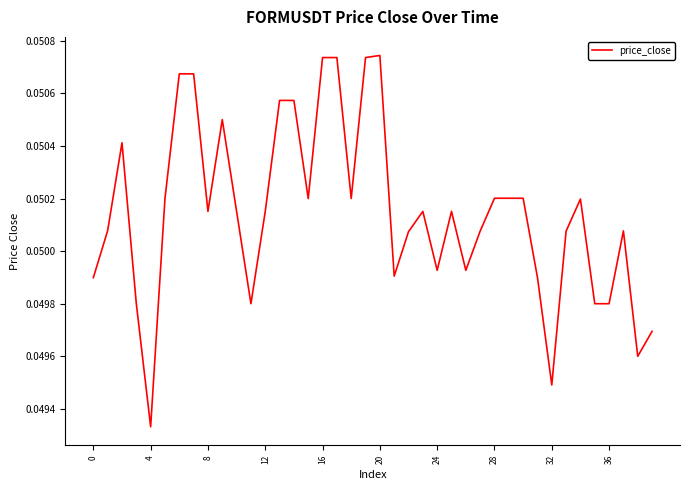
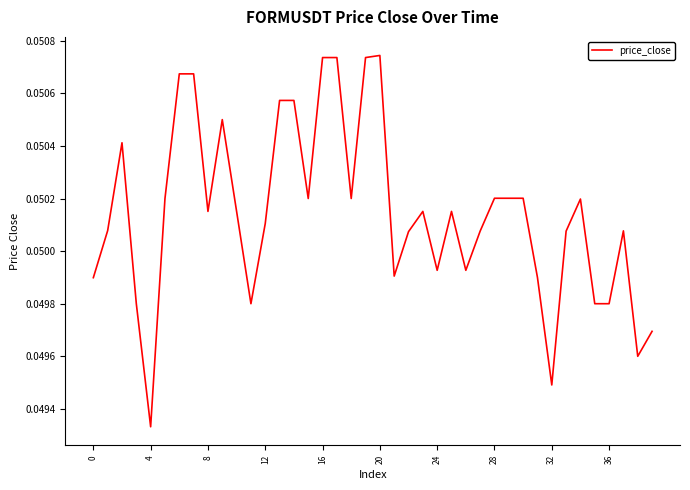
12: 0.05015 -> 0.05011
